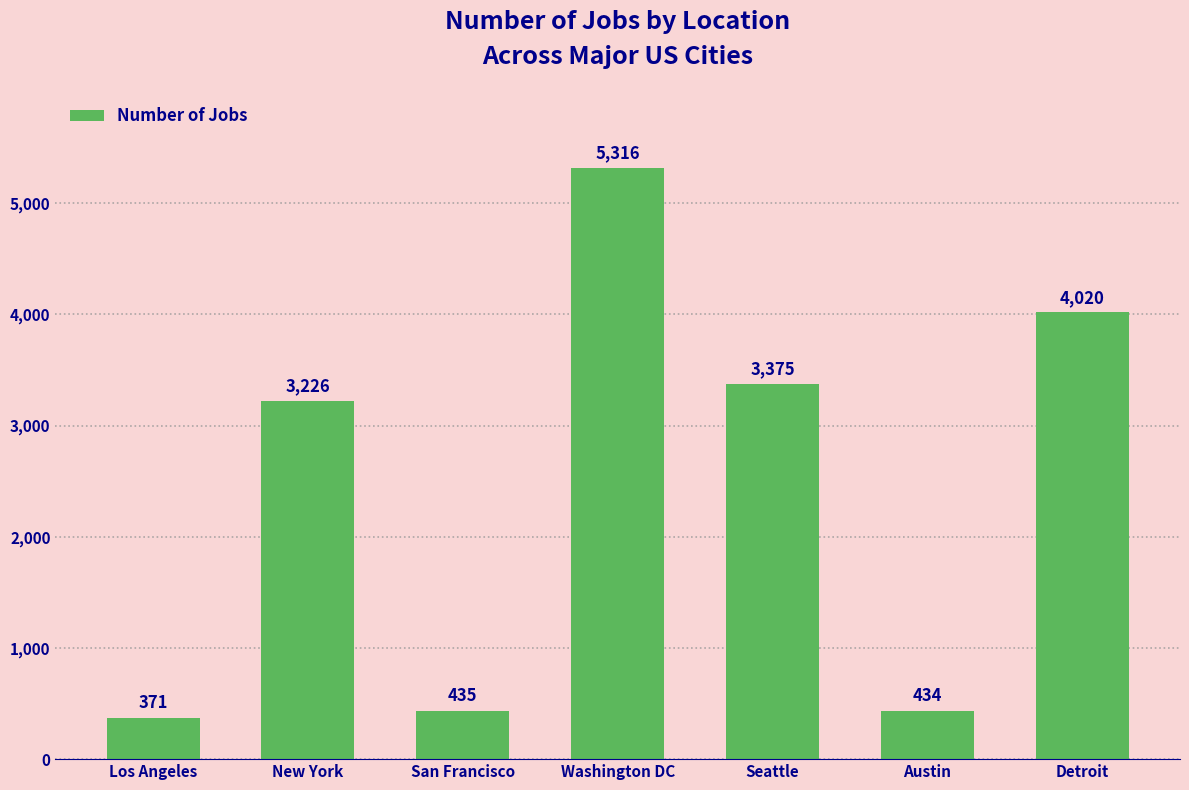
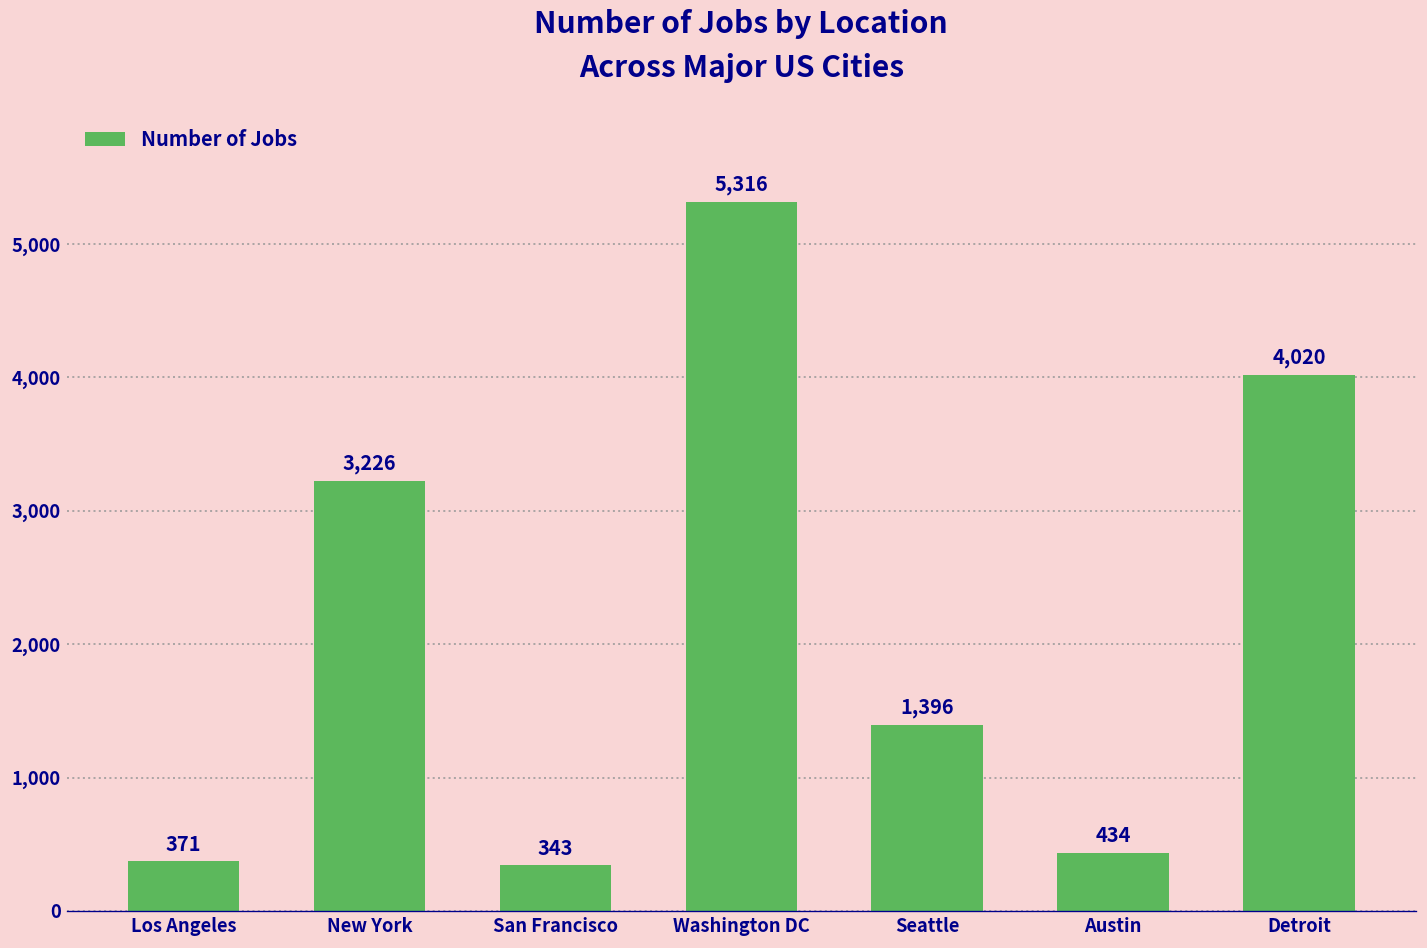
San Francisco: 435 -> 343
Seattle: 3,375 -> 1,396
